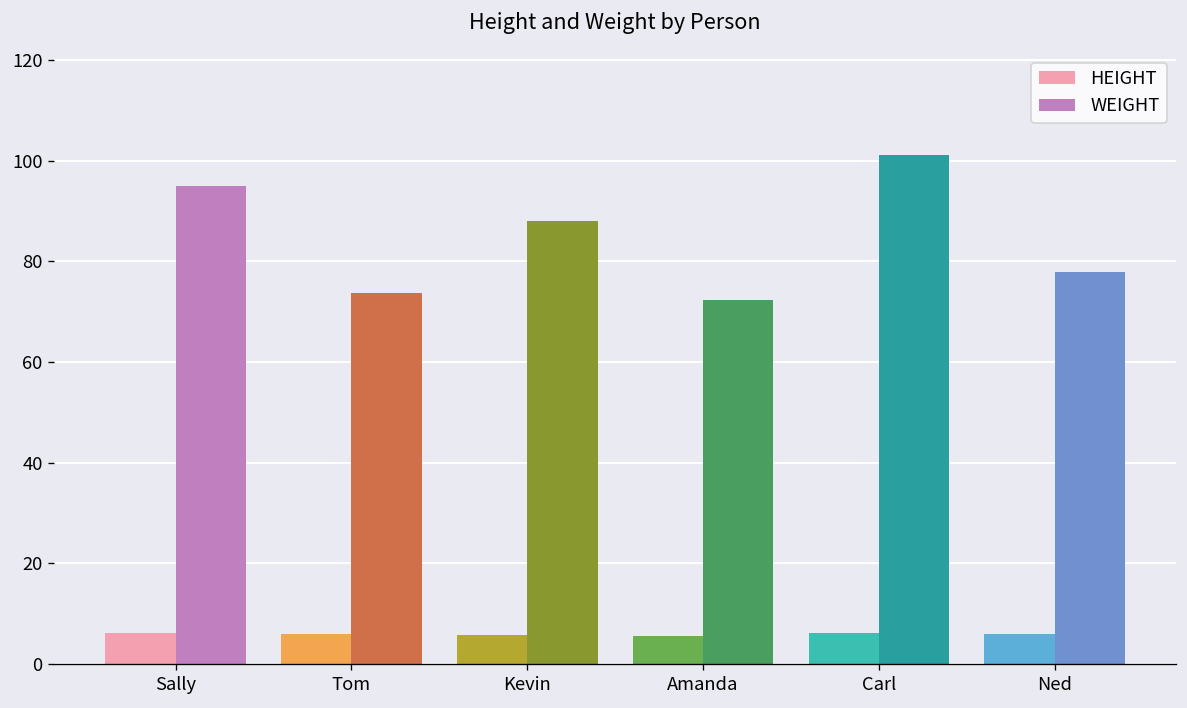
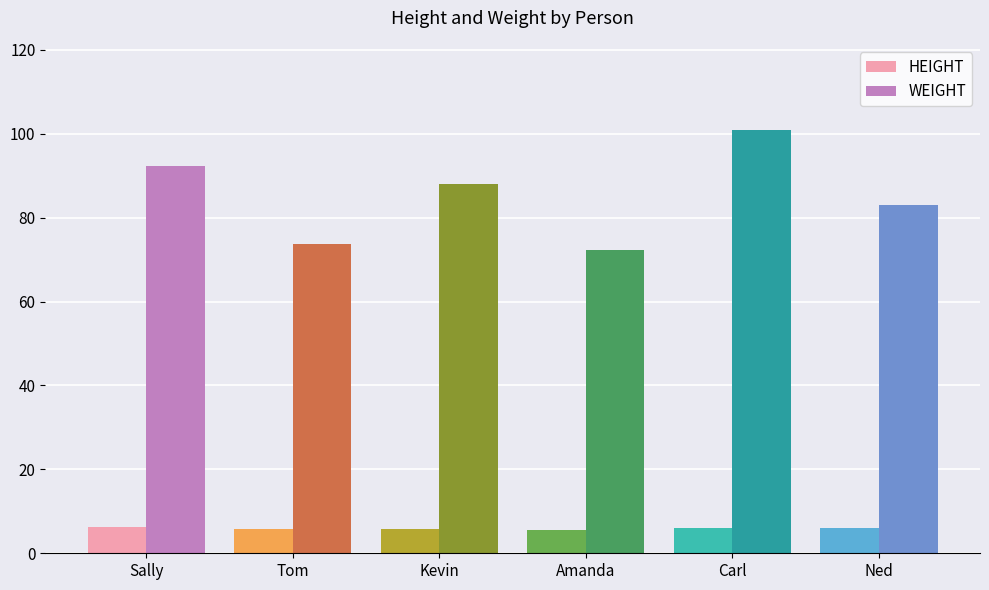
WEIGHT, Sally: 95 -> 92
WEIGHT, Ned: 78 -> 83
